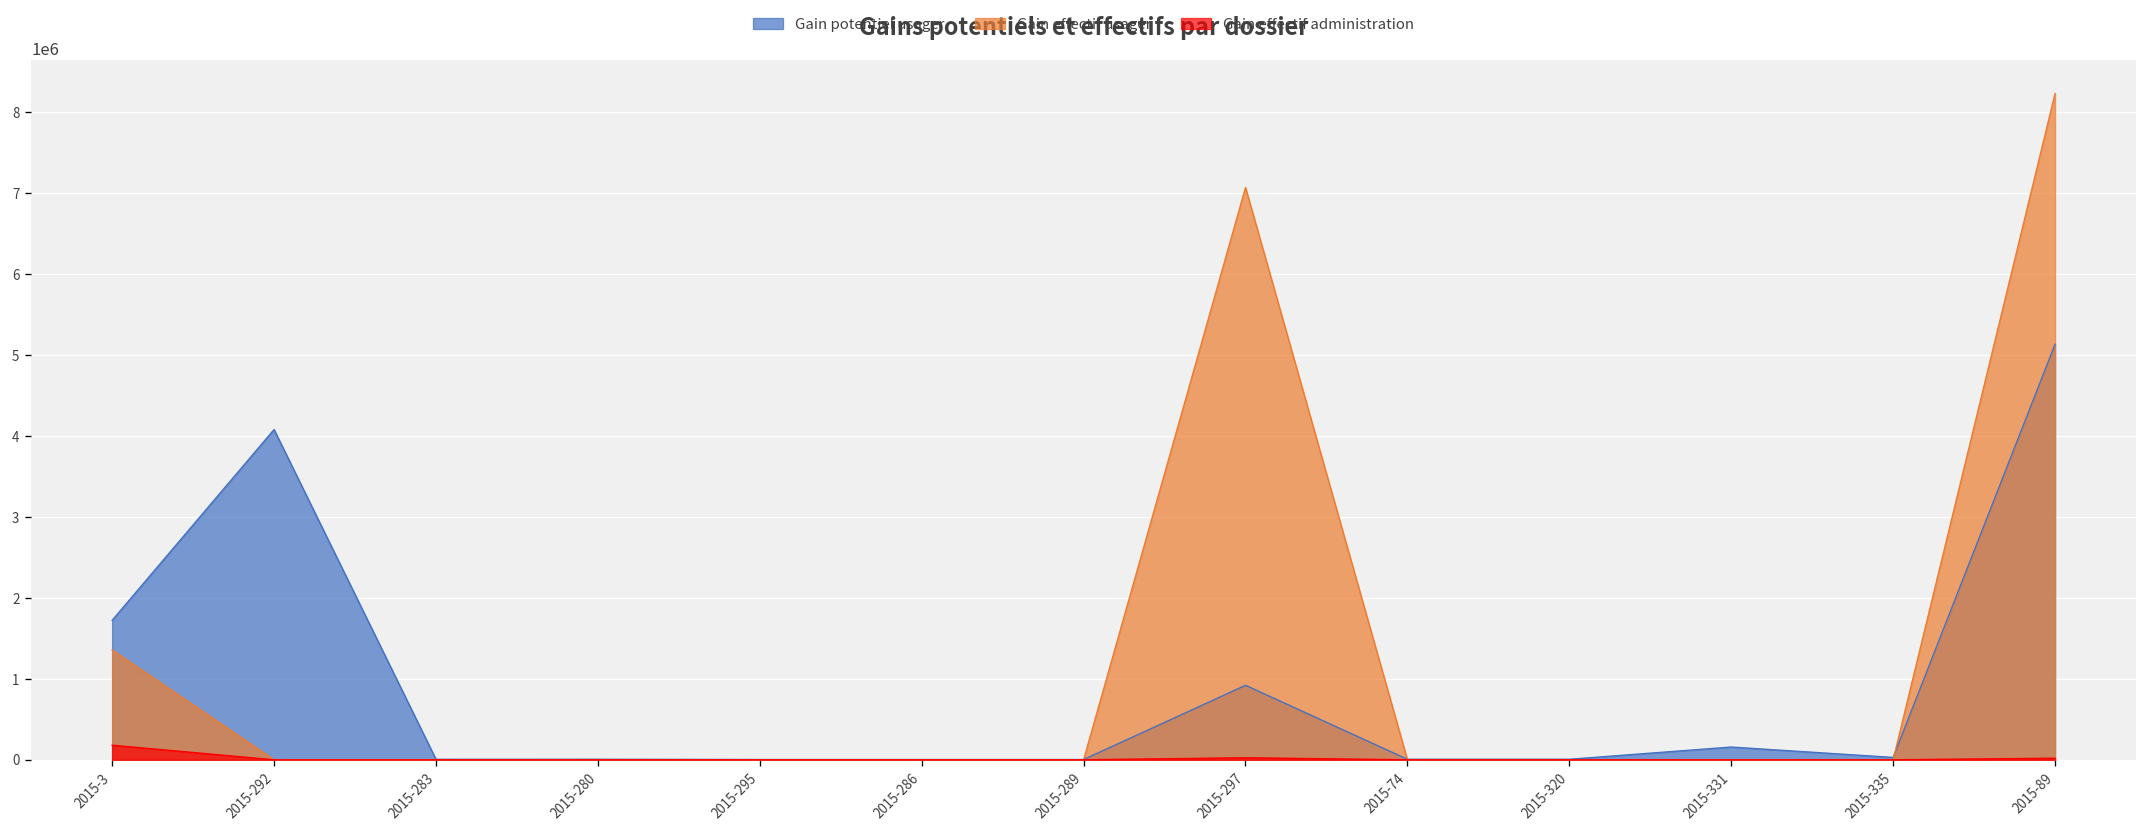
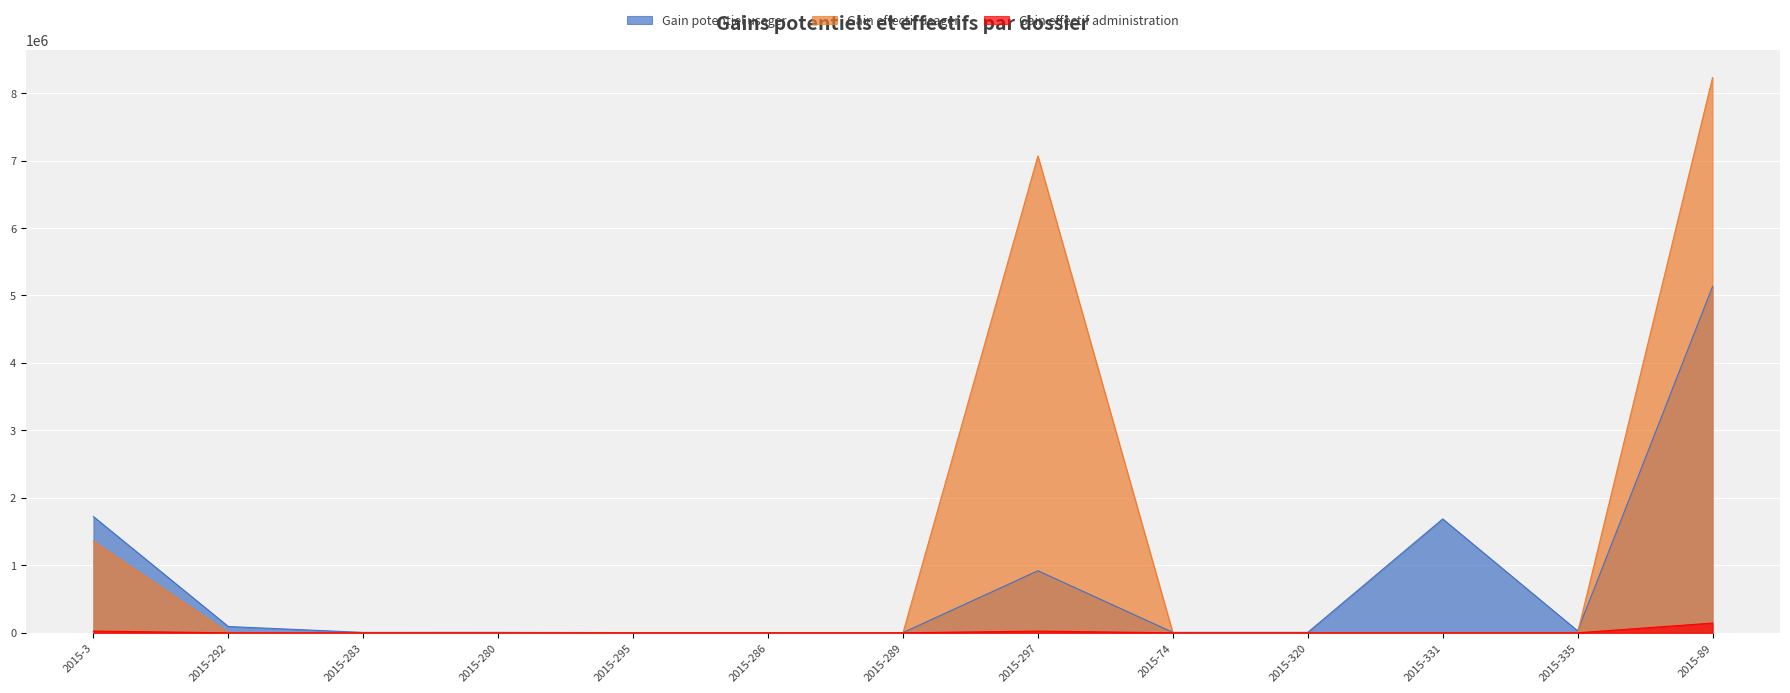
Gain effectif administration, 2015-3: 200000 -> 0
Gain potentiel usager, 2015-292: 4100000 -> 100000
Gain potentiel usager, 2015-331: 200000 -> 1700000
Gain effectif administration, 2015-89: 0 -> 100000
